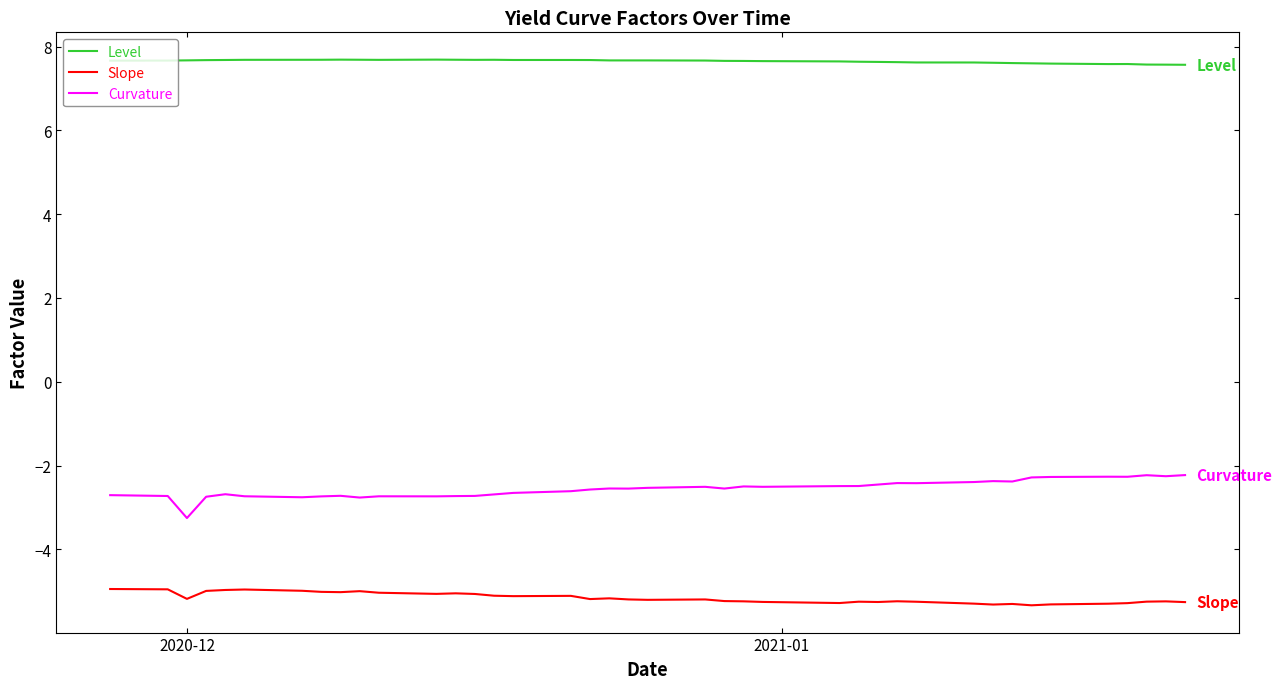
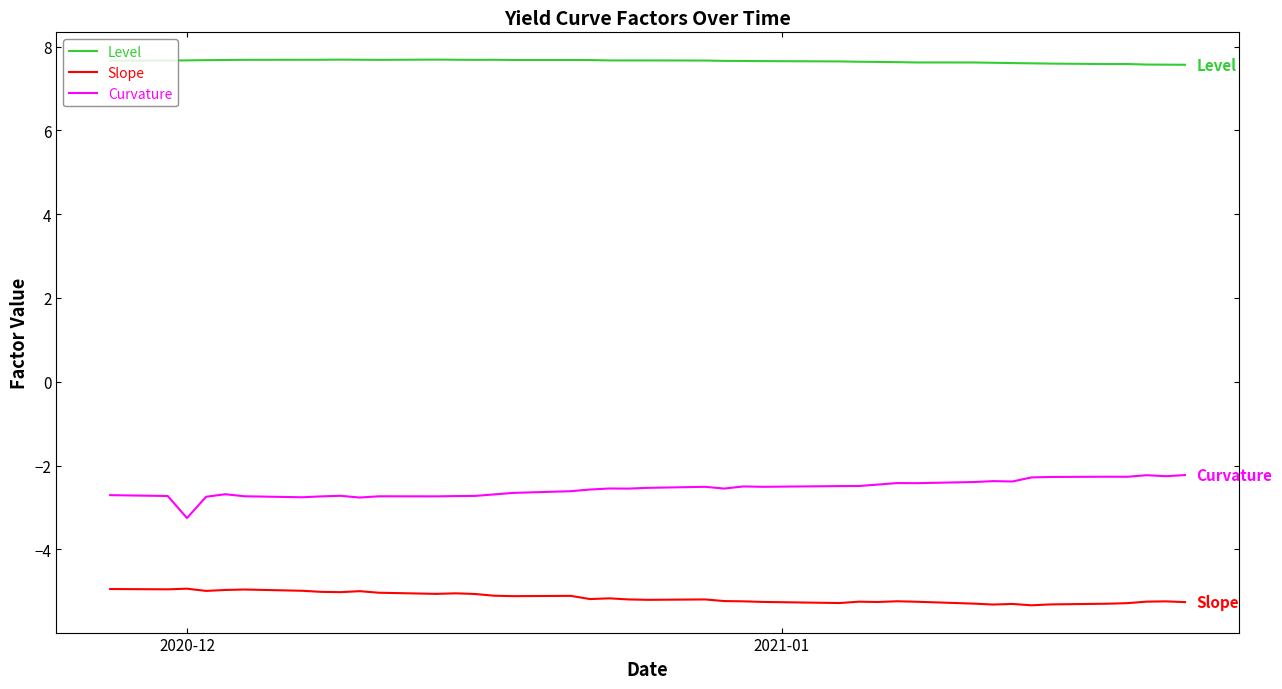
Slope, 2020-12: -5.2 -> -4.9
